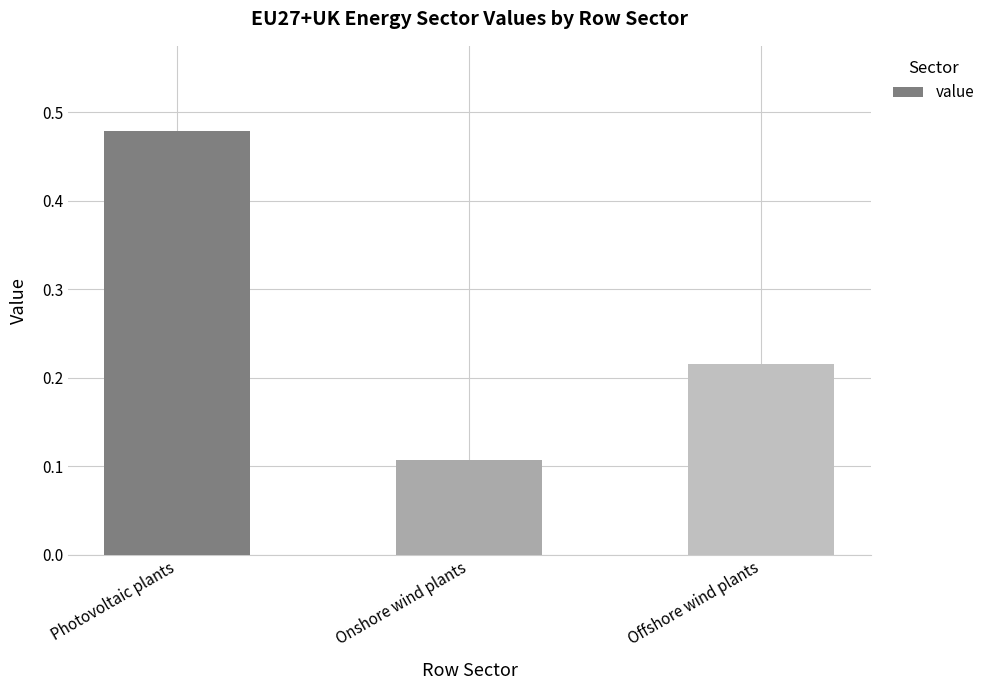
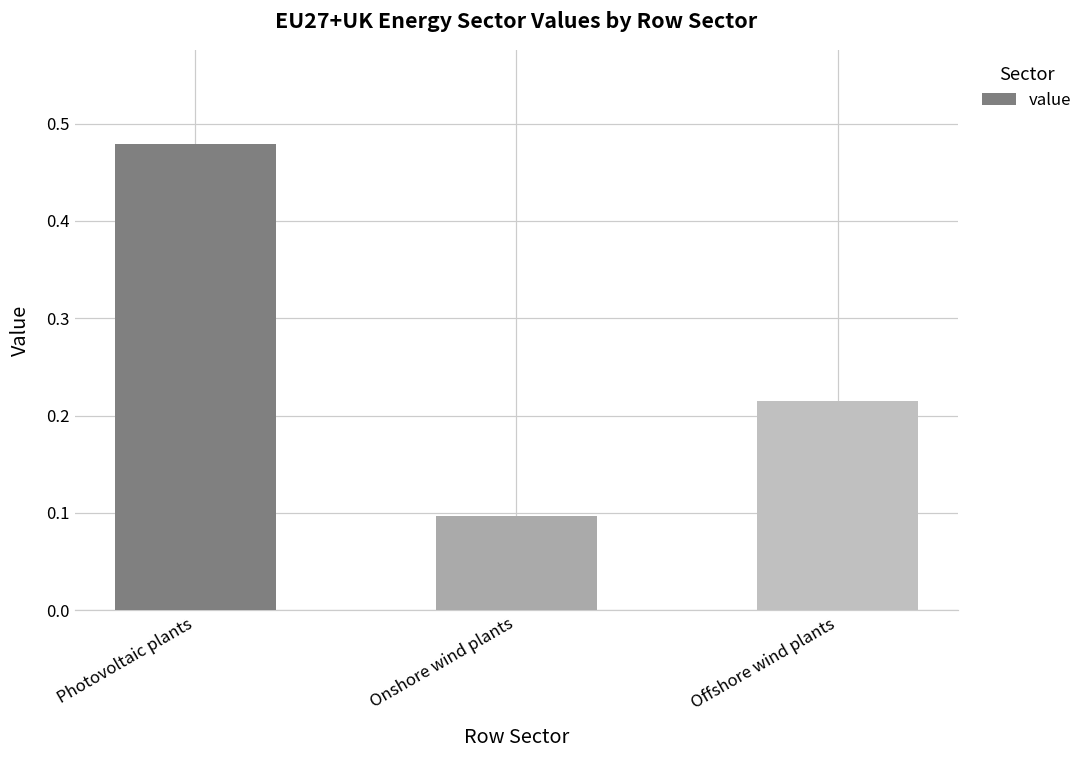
Onshore wind plants: 0.11 -> 0.10
